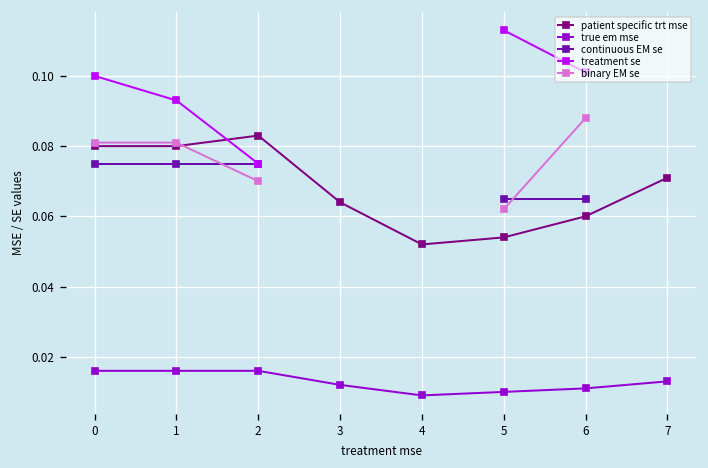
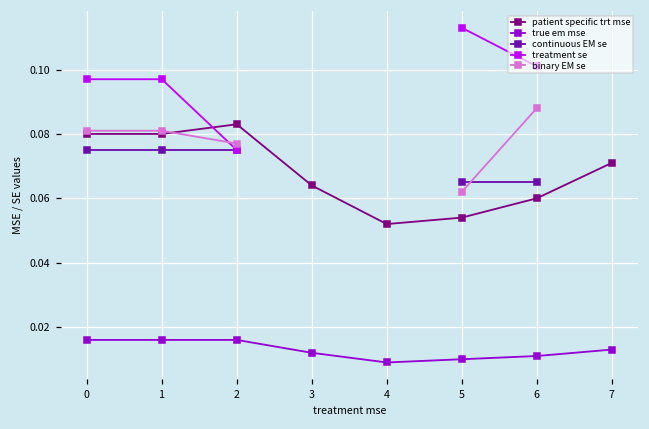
treatment se, 0: 0.100 -> 0.097
treatment se, 1: 0.093 -> 0.097
binary EM se, 2: 0.070 -> 0.077
